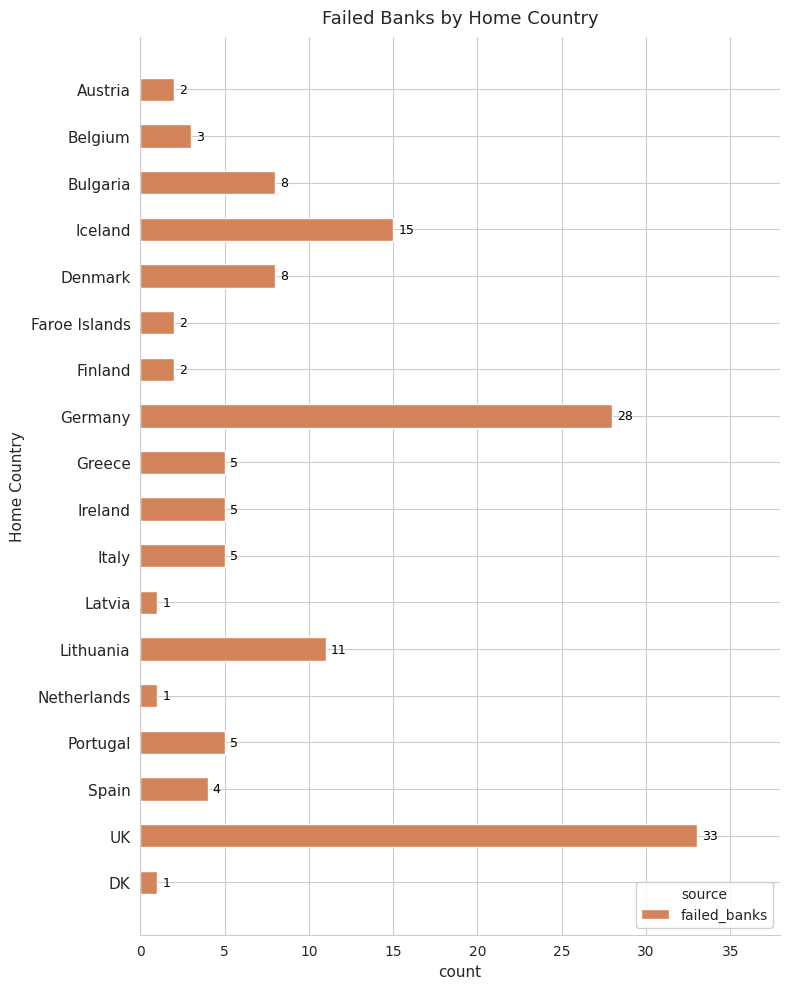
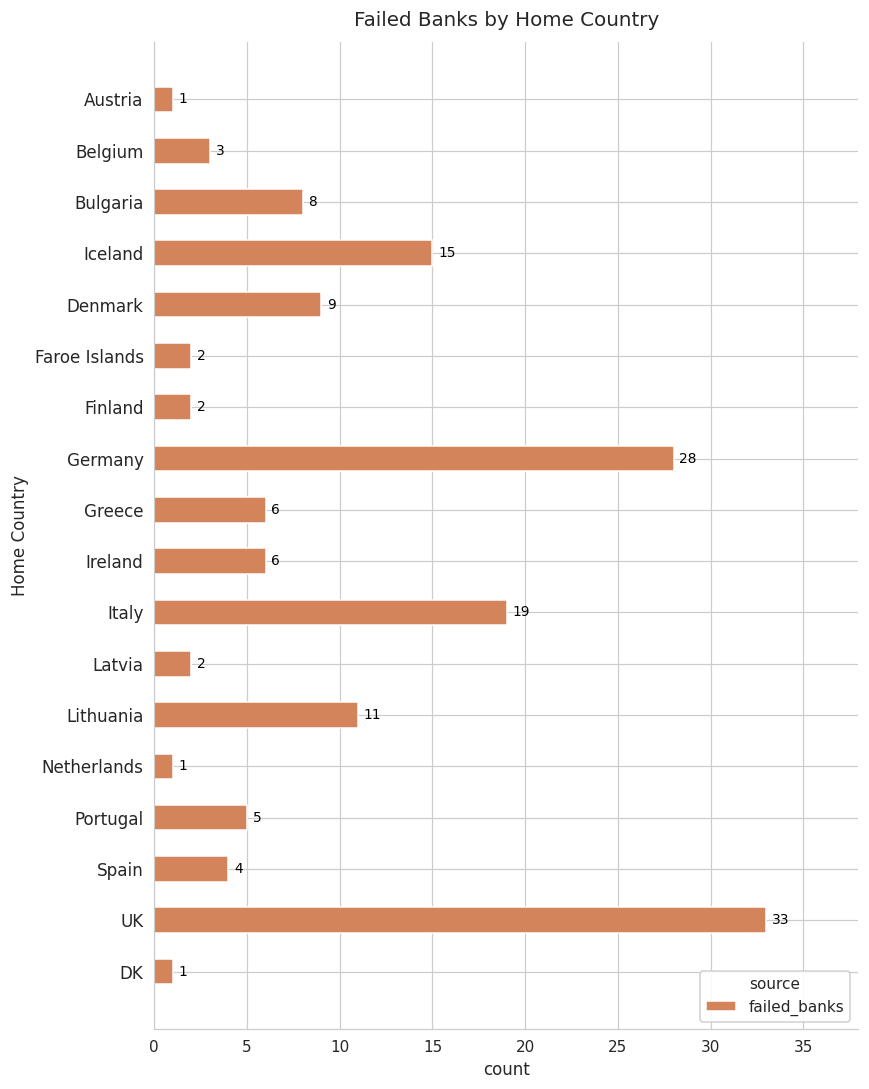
Austria: 2 -> 1
Denmark: 8 -> 9
Greece: 5 -> 6
Ireland: 5 -> 6
Italy: 5 -> 19
Latvia: 1 -> 2
